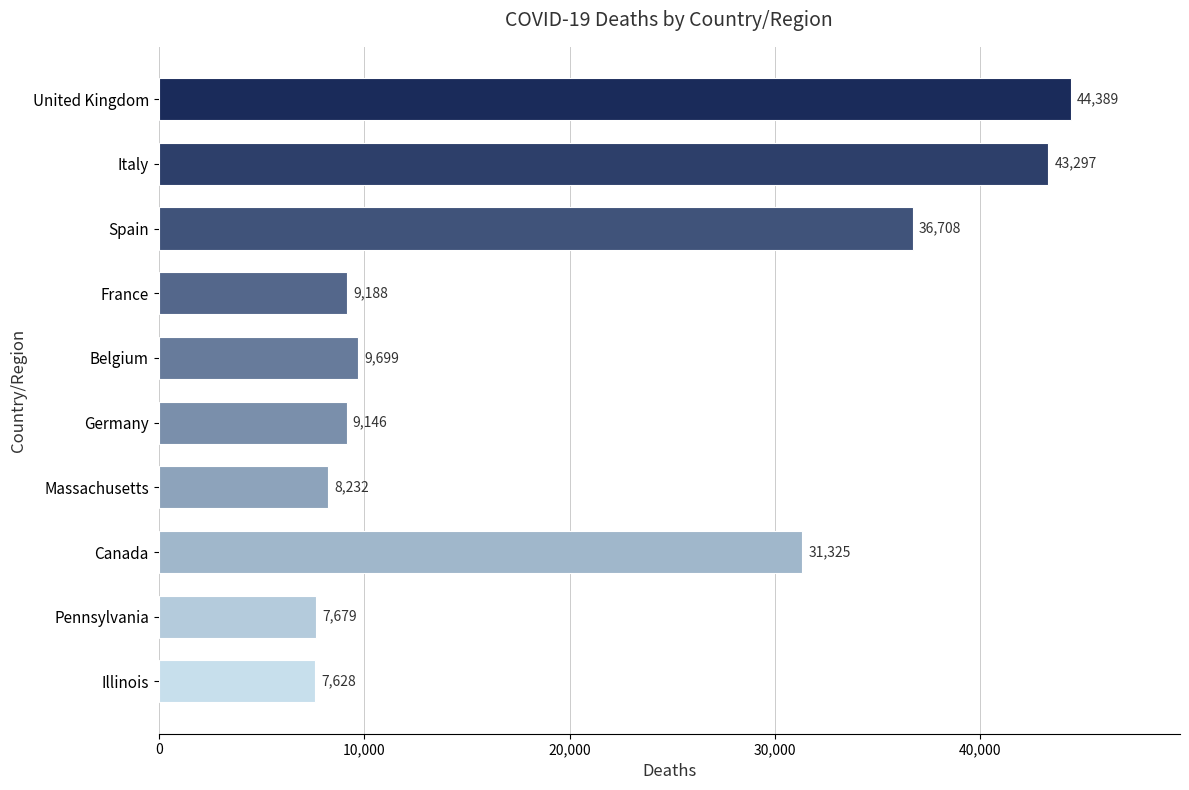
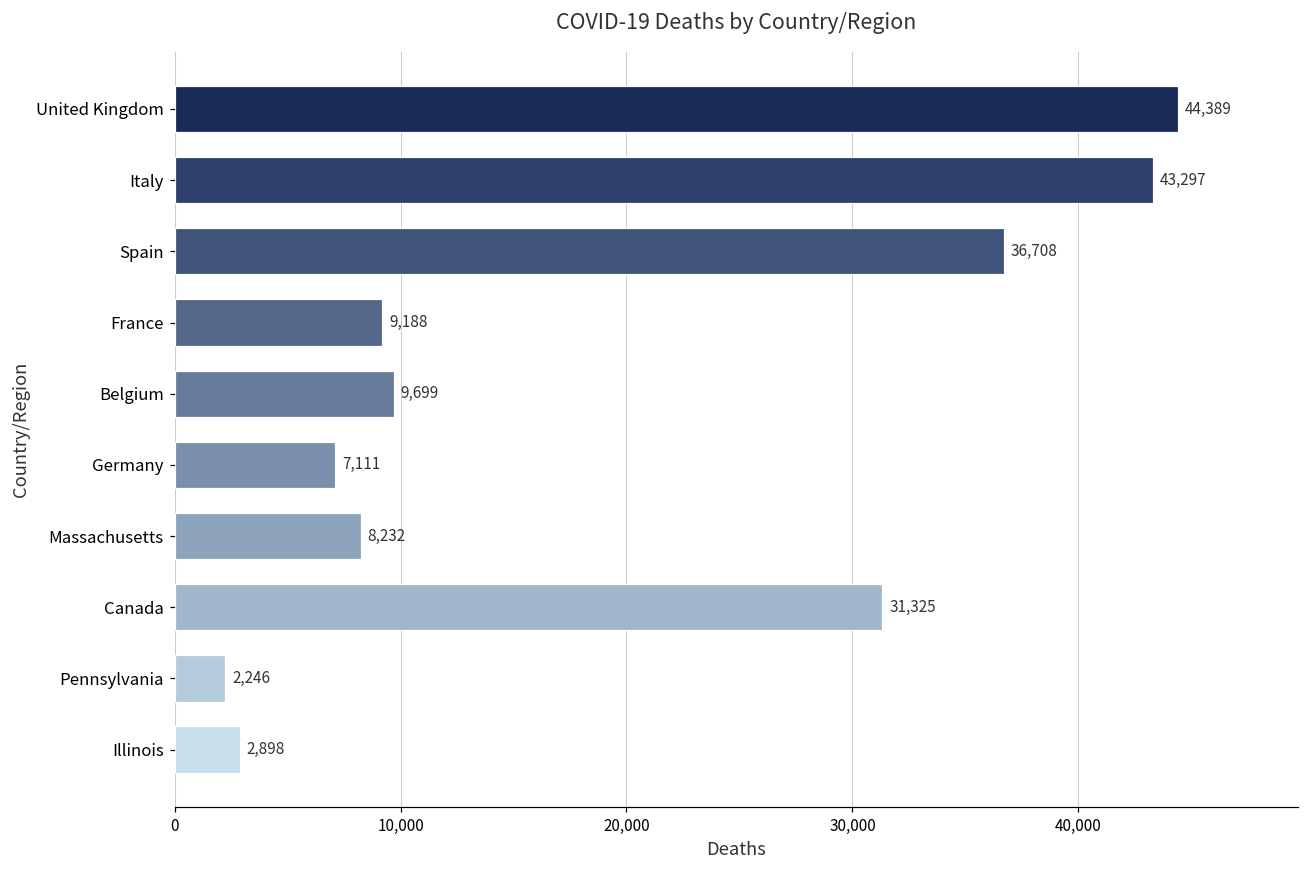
Germany: 9,146 -> 7,111
Pennsylvania: 7,679 -> 2,246
Illinois: 7,628 -> 2,898
